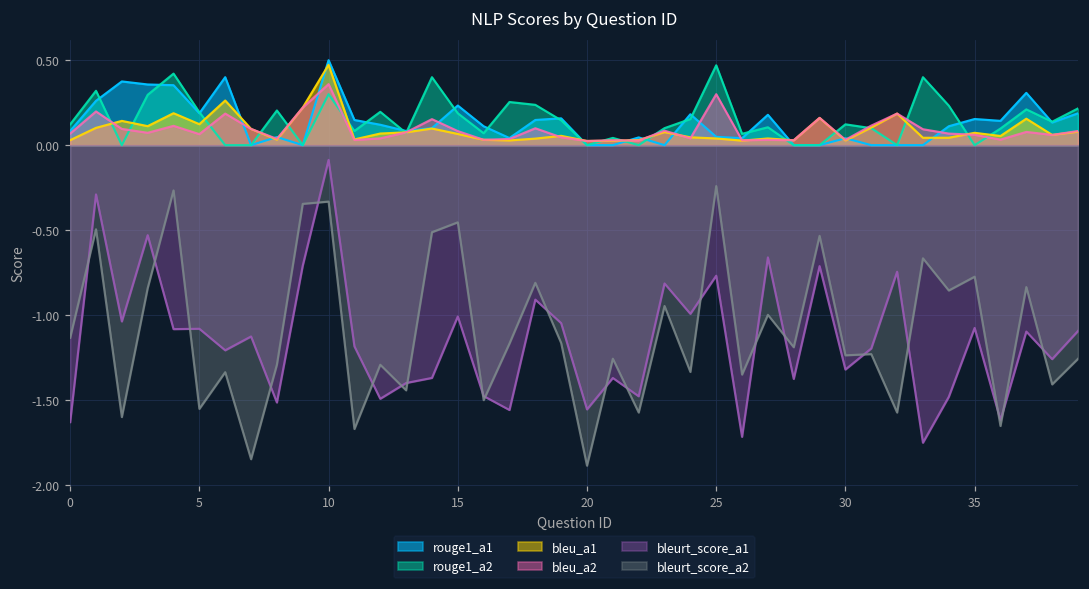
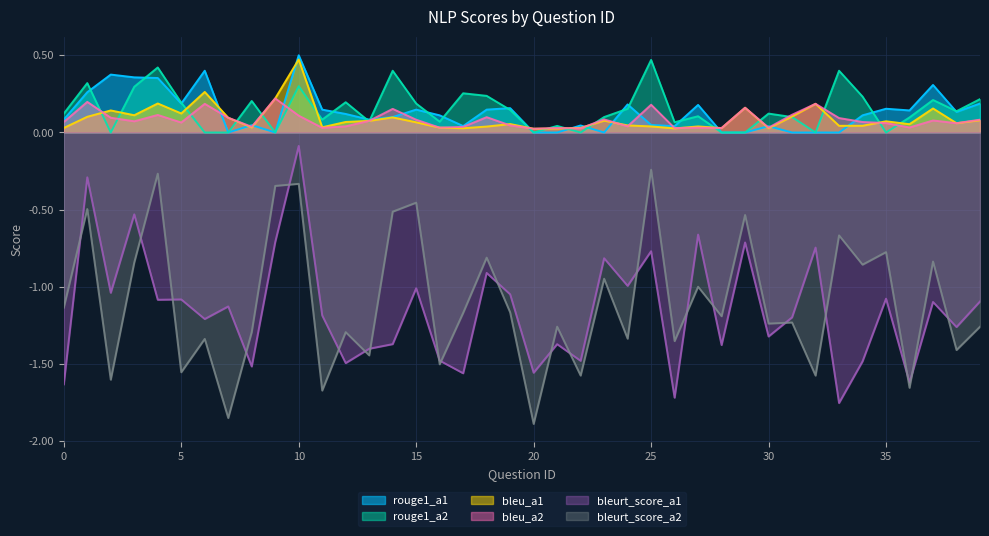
bleu_a2, 10: 0.36 -> 0.11
rouge1_a1, 15: 0.23 -> 0.15
bleu_a2, 25: 0.30 -> 0.18
